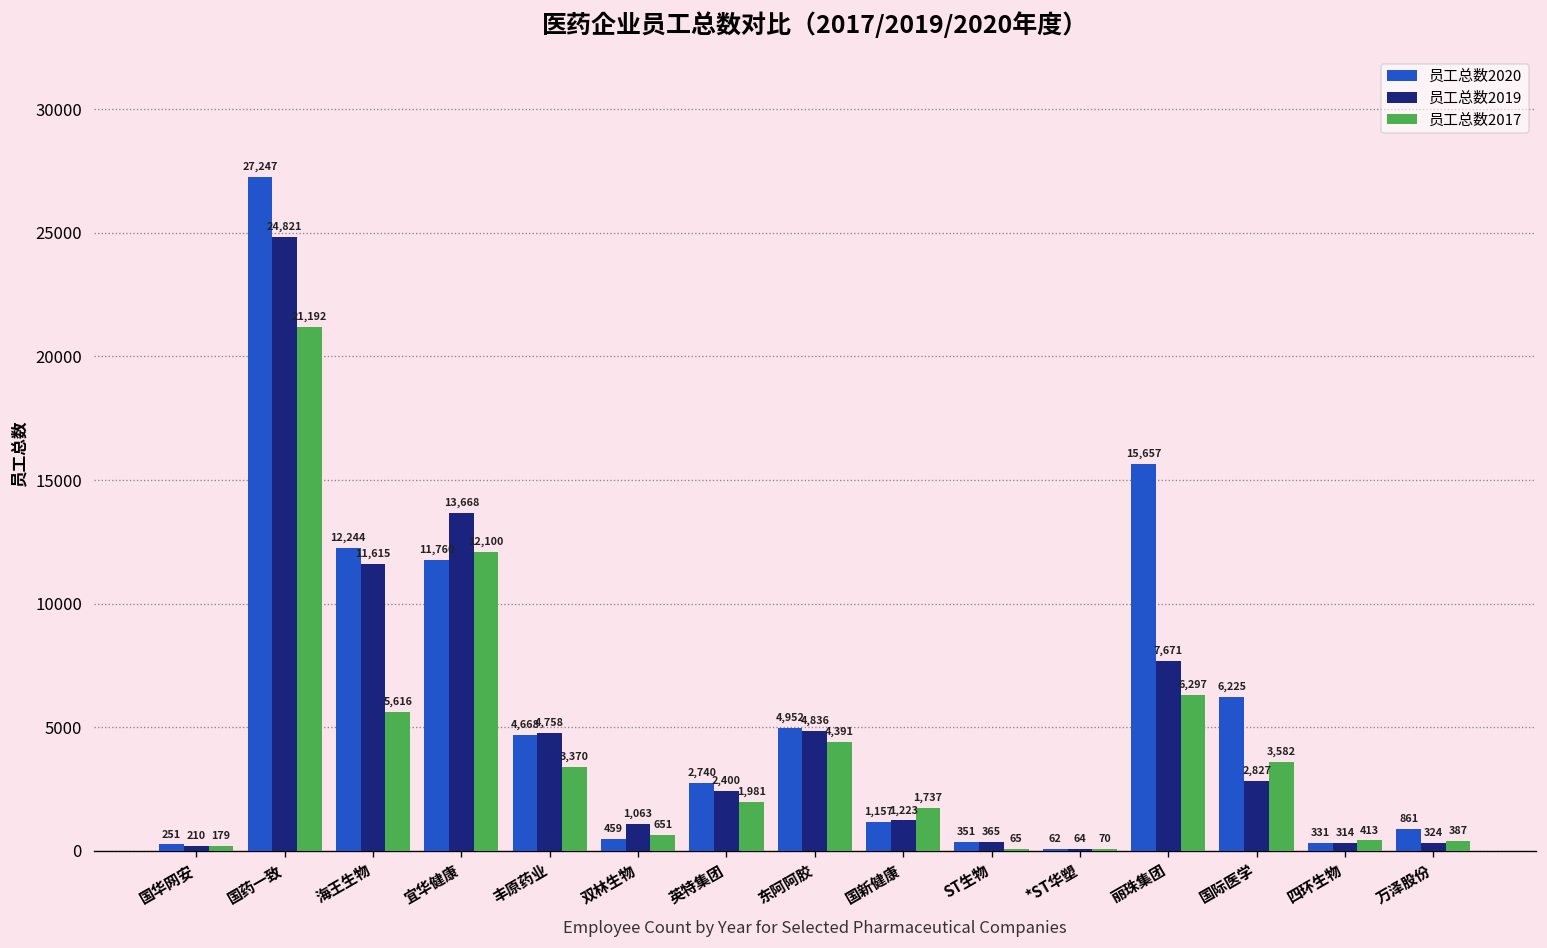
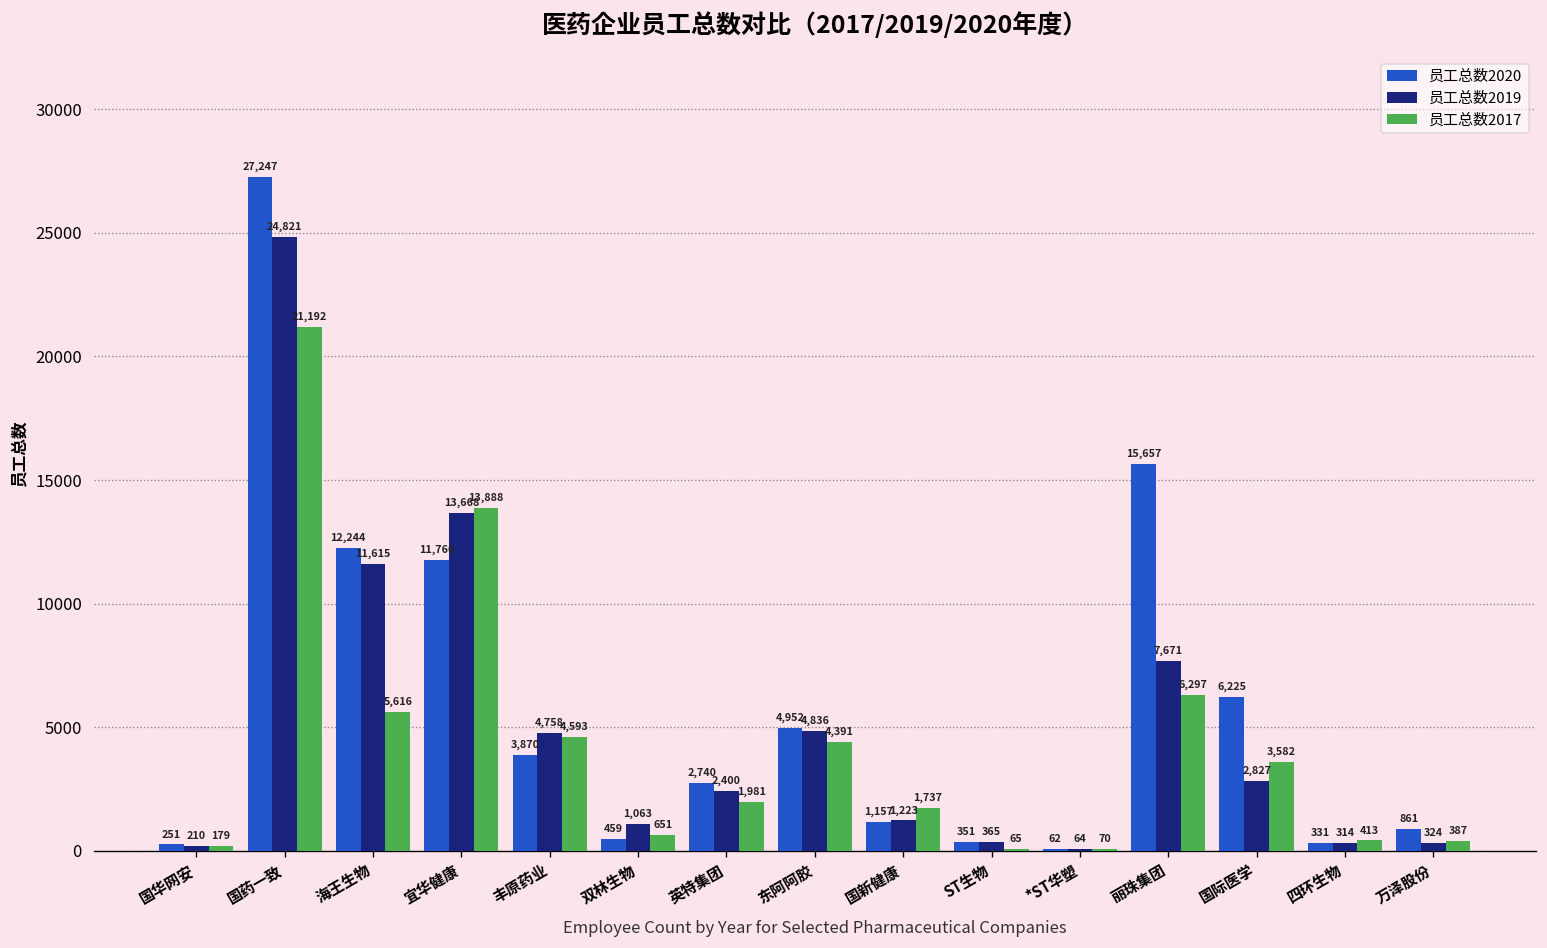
员工总数2017, 宜华健康: 12,100 -> 13,888
员工总数2020, 丰原药业: 4,668 -> 3,870
员工总数2017, 丰原药业: 3,370 -> 4,593
